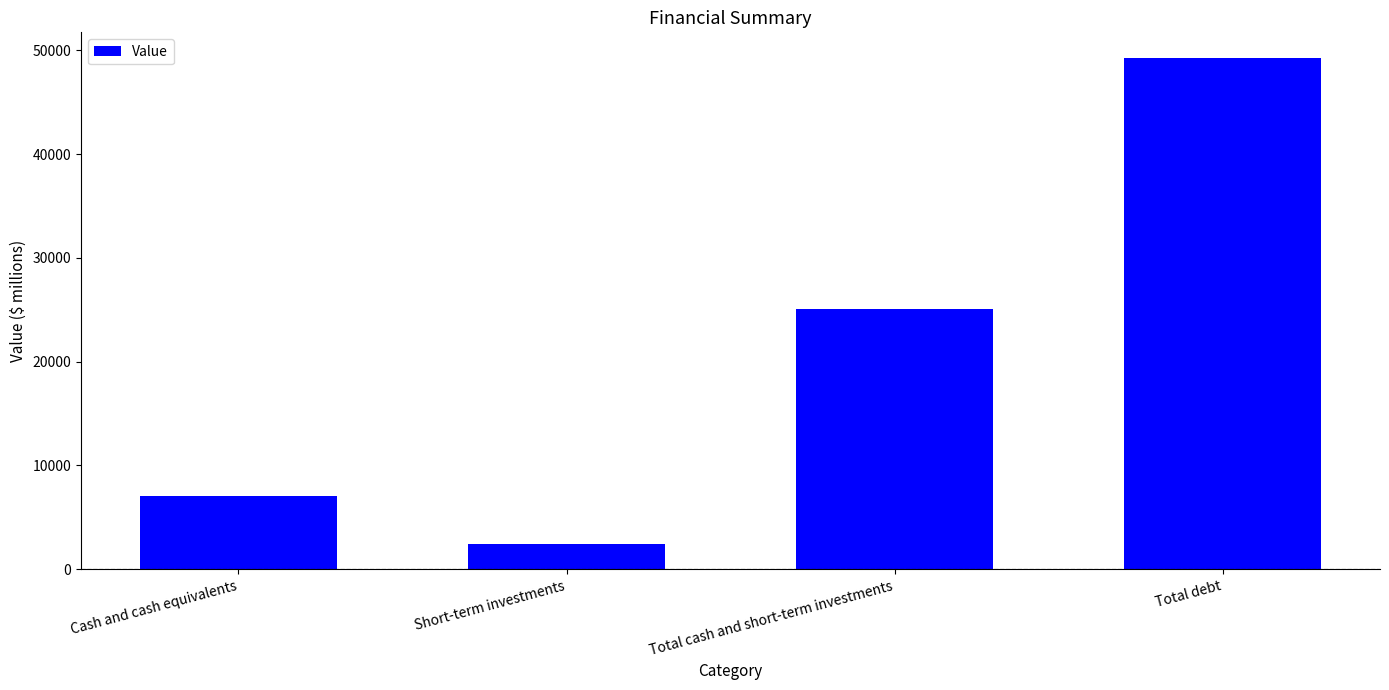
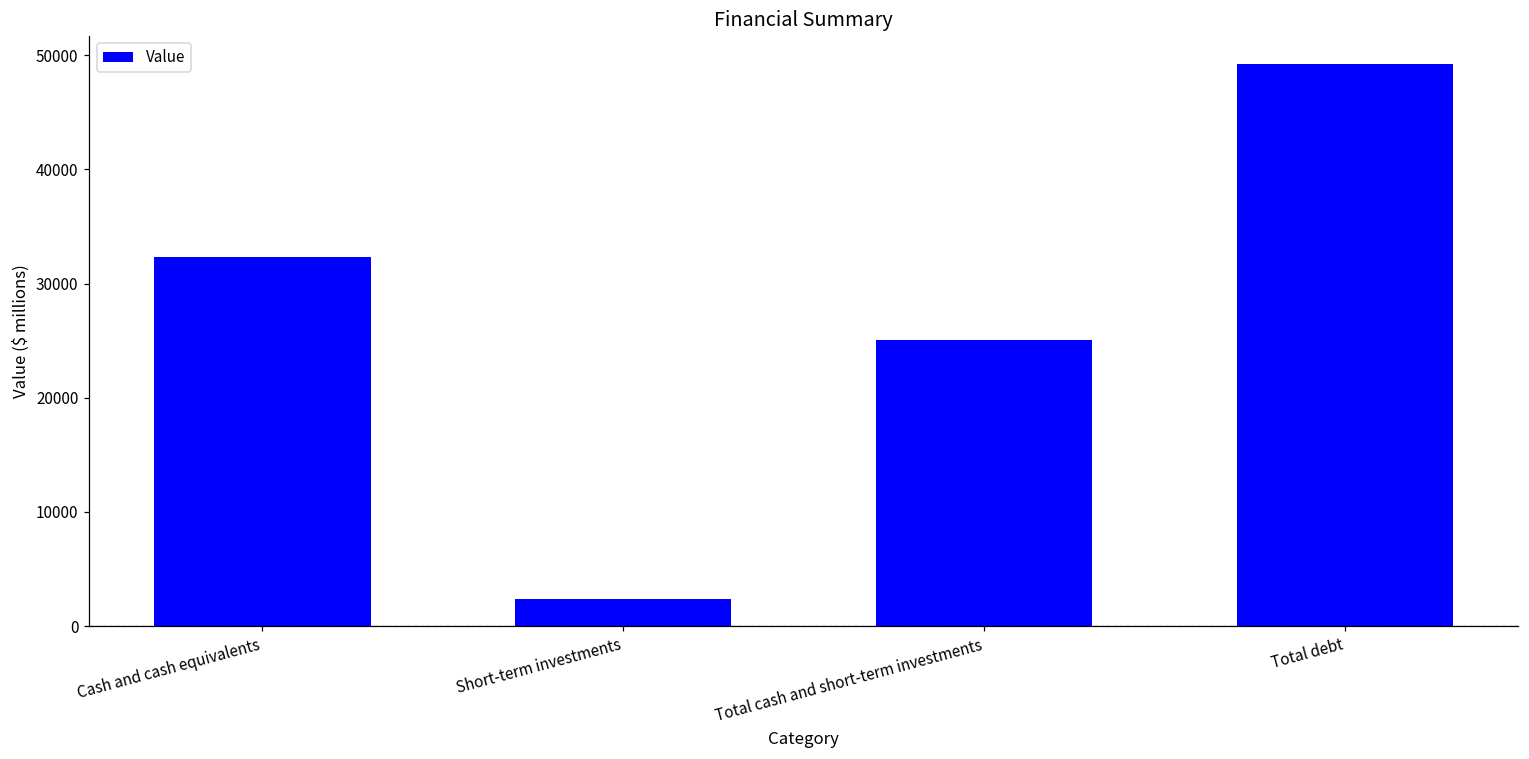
Cash and cash equivalents: 7100 -> 32400
